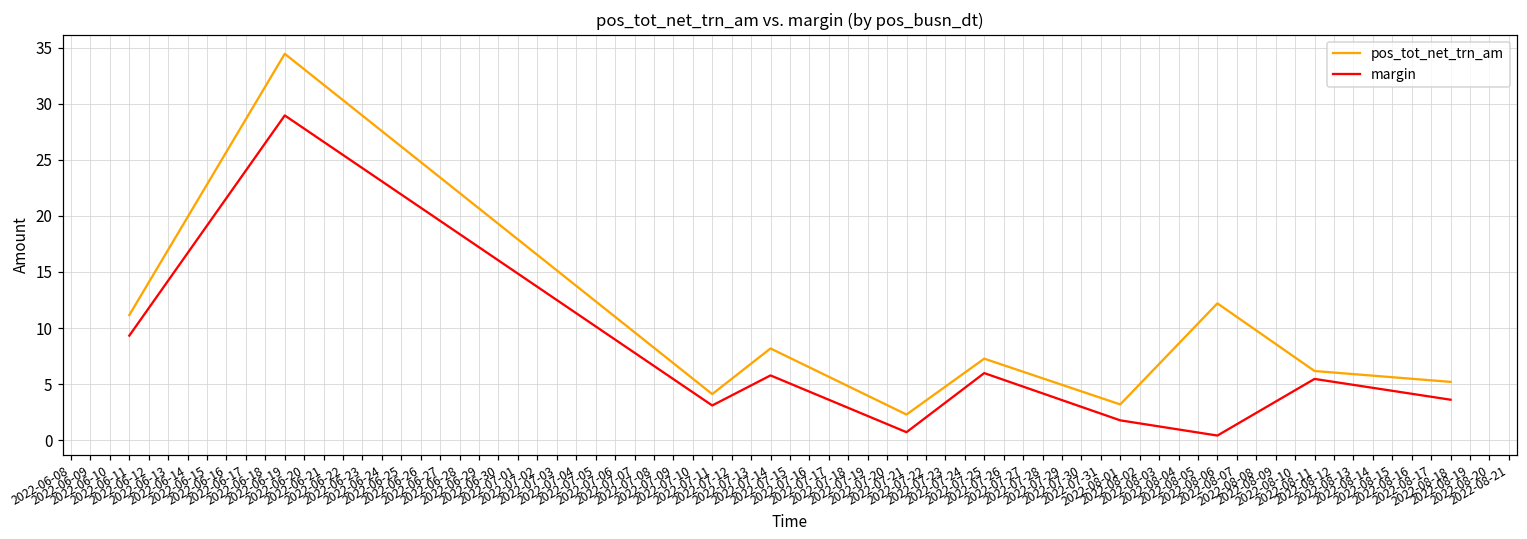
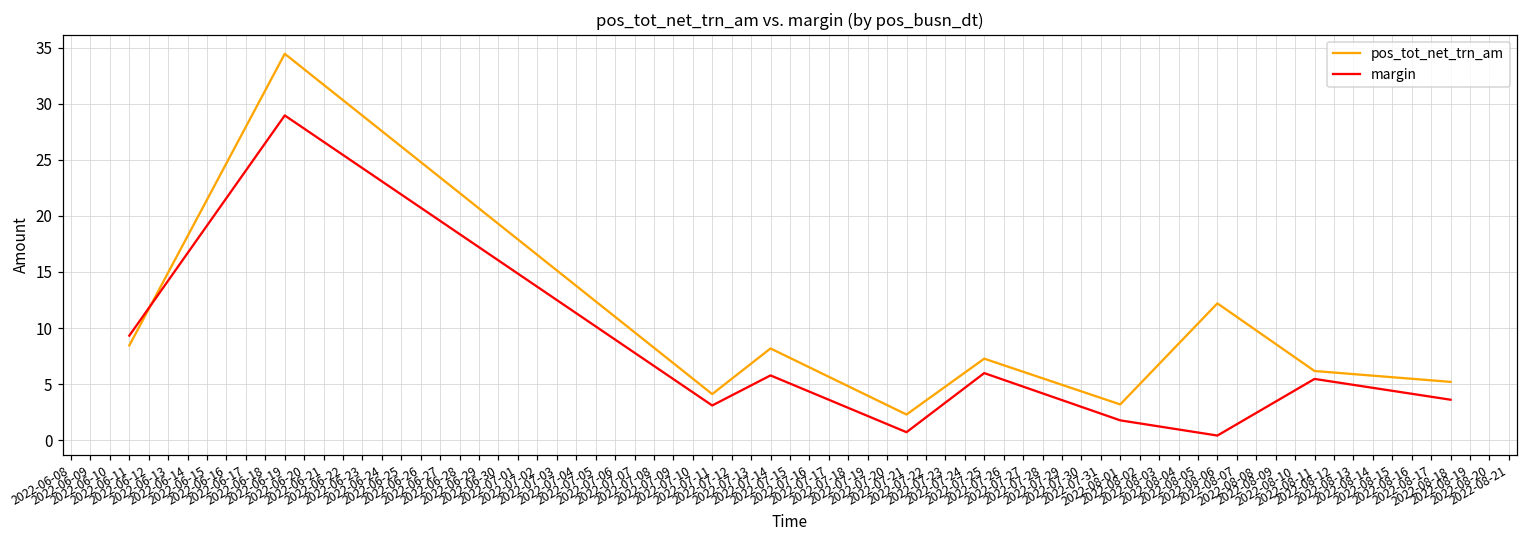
pos_tot_net_trn_am, 2022-06-11: 11.2 -> 8.5
